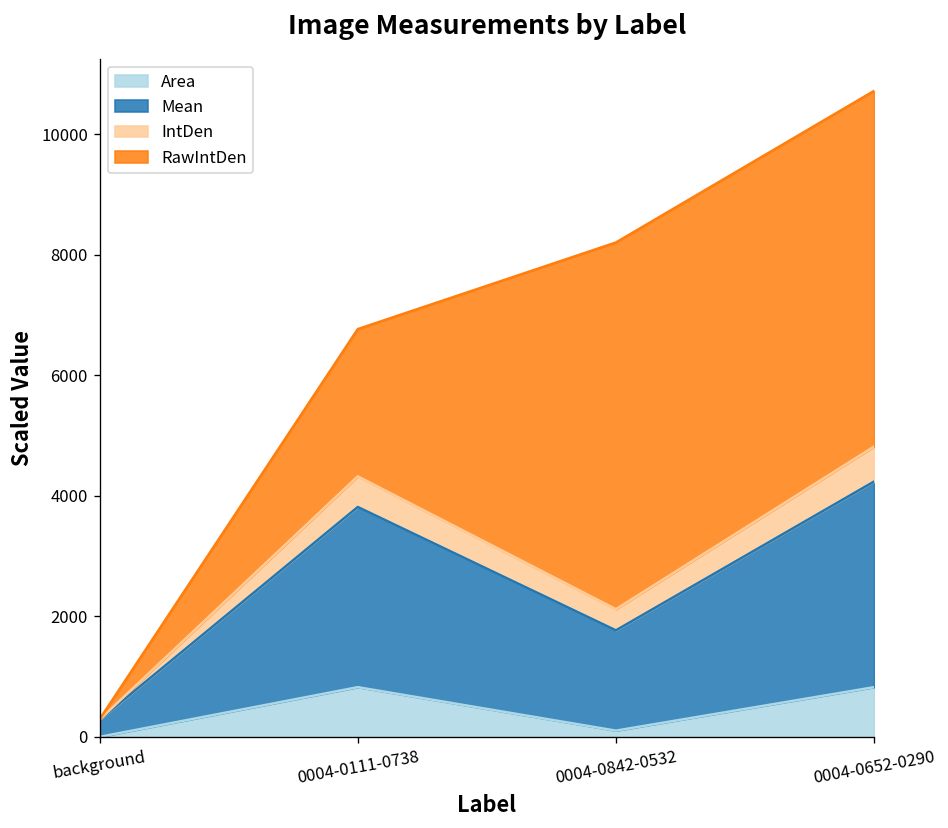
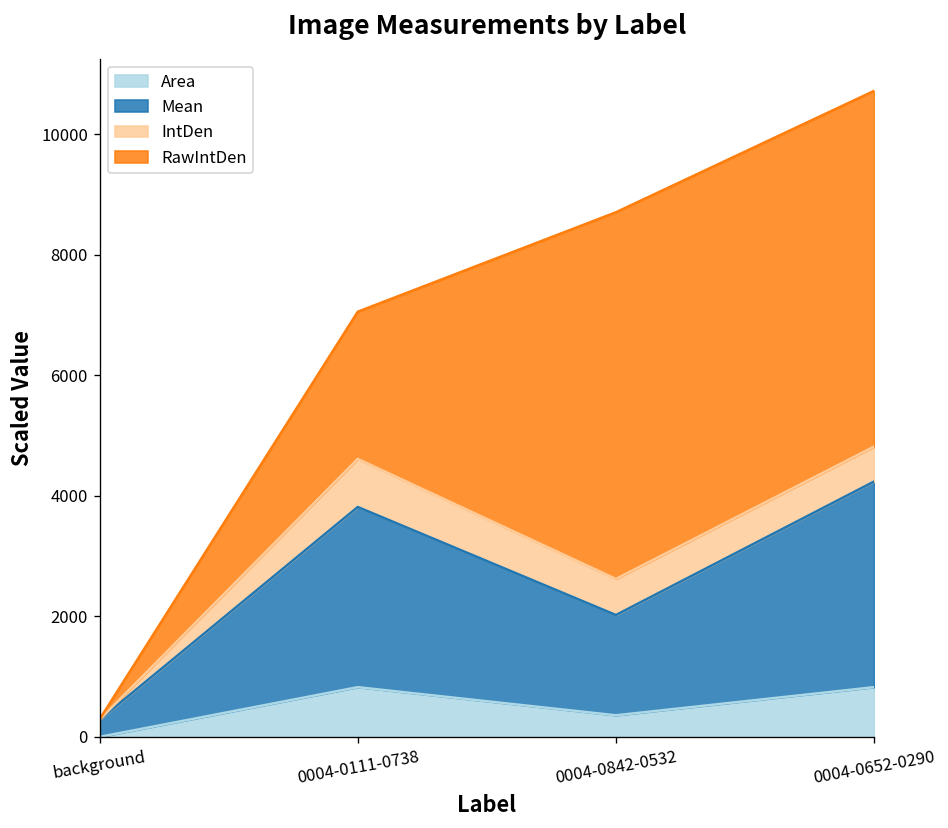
IntDen, 0004-0111-0738: 500 -> 800
Area, 0004-0842-0532: 100 -> 400
IntDen, 0004-0842-0532: 400 -> 600
